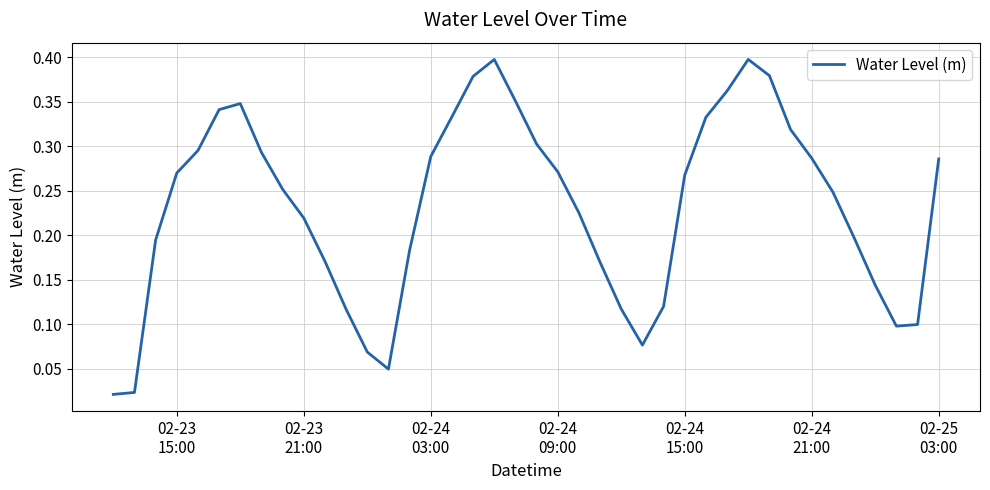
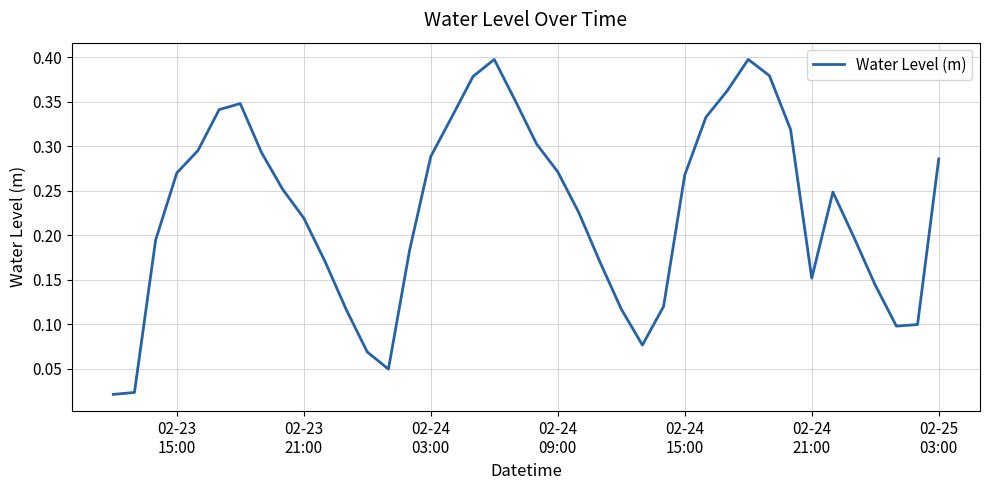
02-24 21:00: 0.29 -> 0.15
